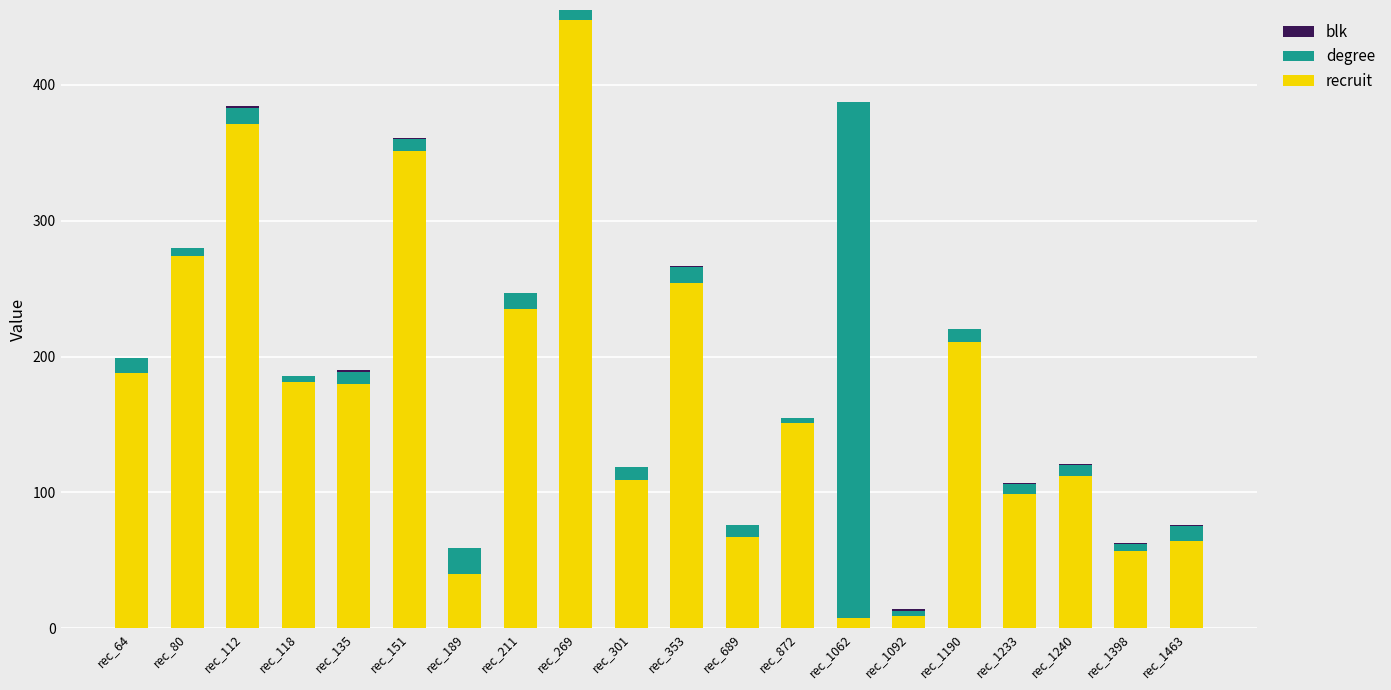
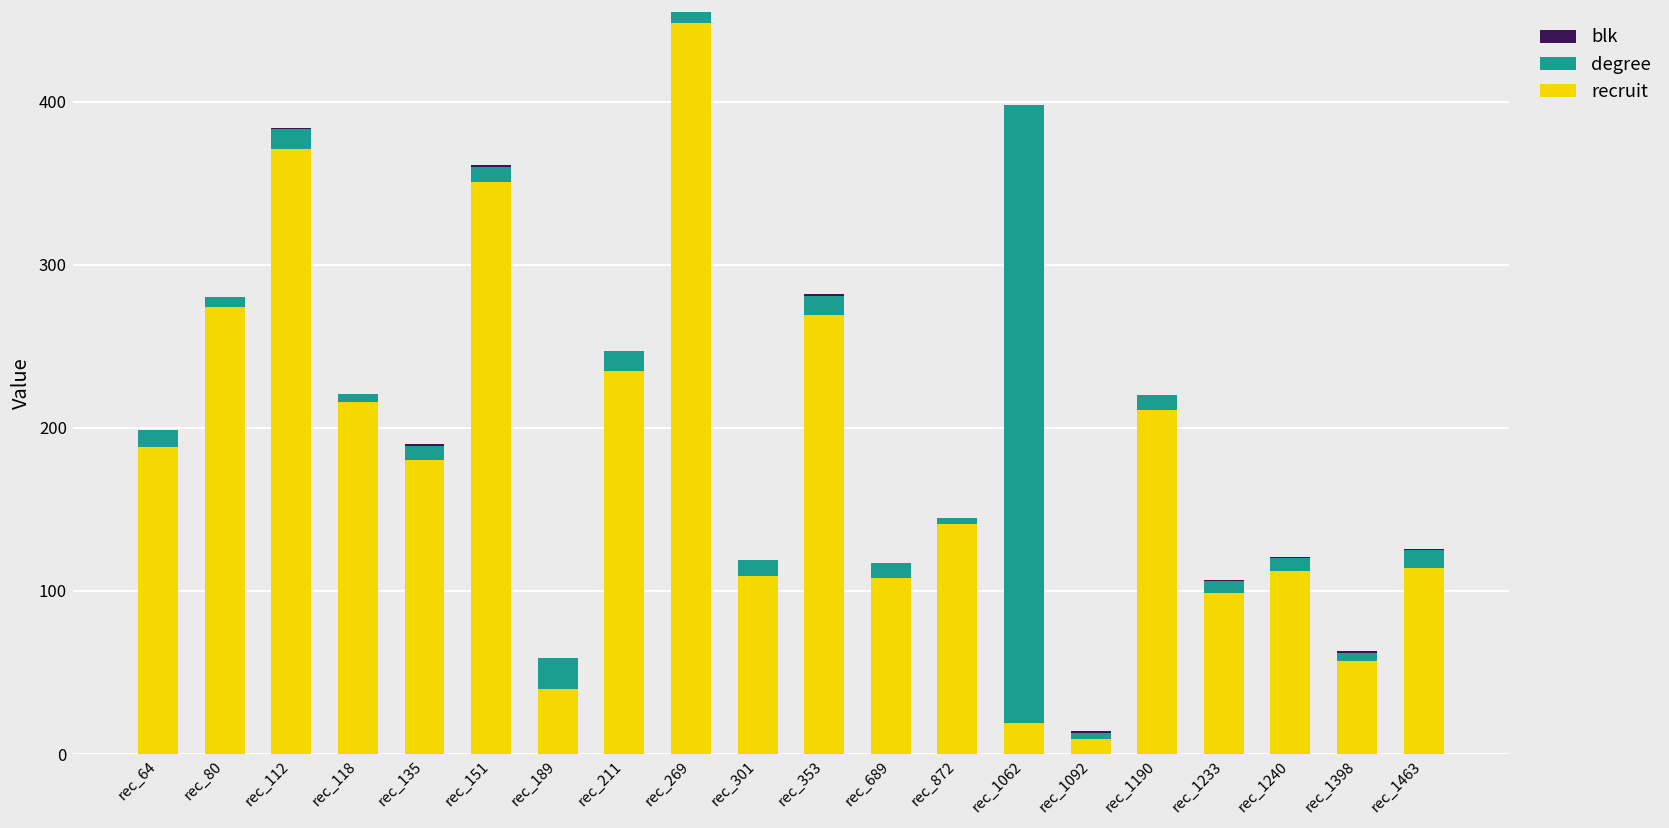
recruit, rec_118: 181 -> 216
recruit, rec_353: 254 -> 269
recruit, rec_689: 67 -> 108
recruit, rec_872: 151 -> 141
recruit, rec_1062: 8 -> 19
recruit, rec_1463: 64 -> 114
